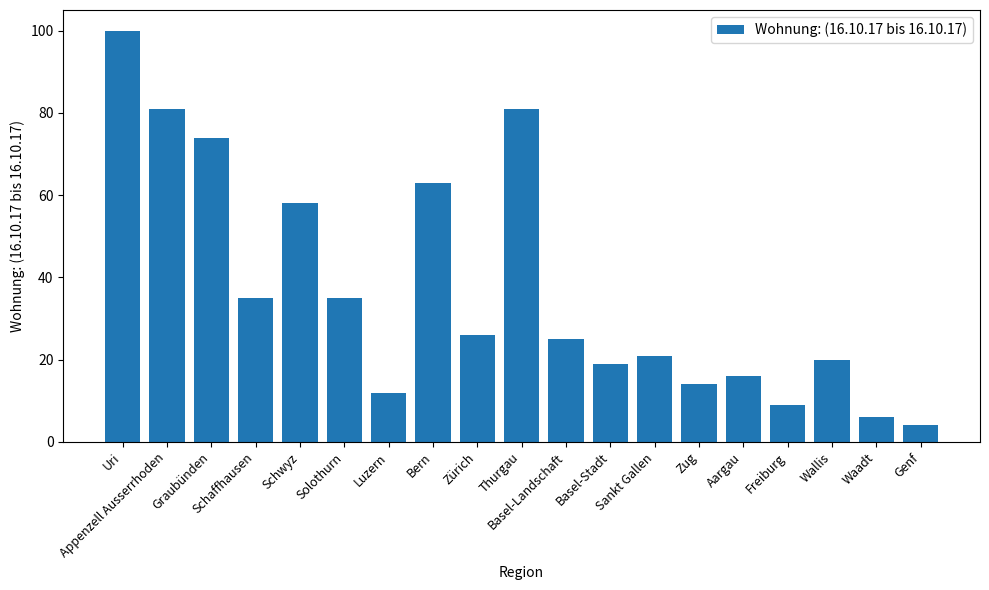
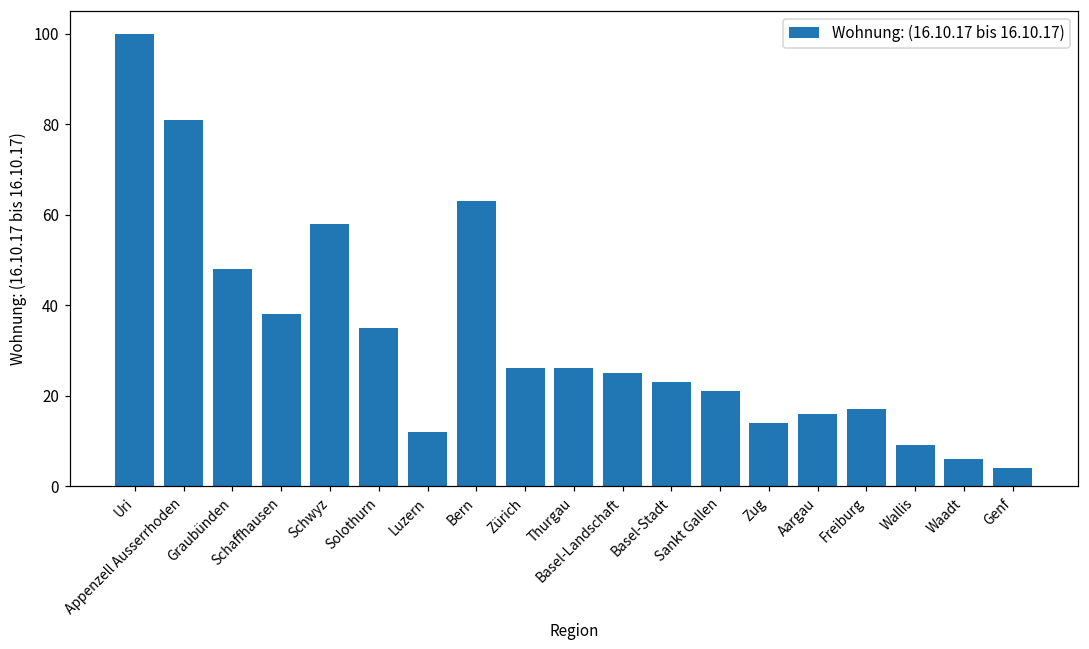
Graubünden: 74 -> 48
Schaffhausen: 35 -> 38
Thurgau: 81 -> 26
Basel-Stadt: 19 -> 23
Freiburg: 9 -> 17
Wallis: 20 -> 9
